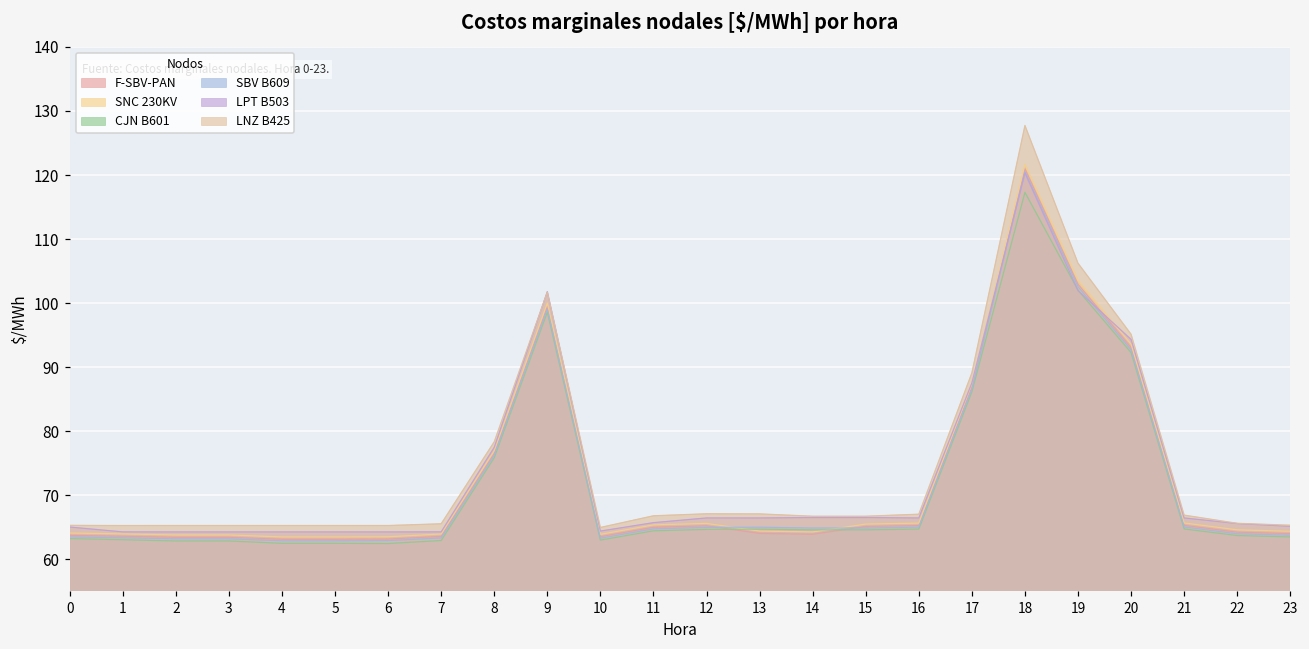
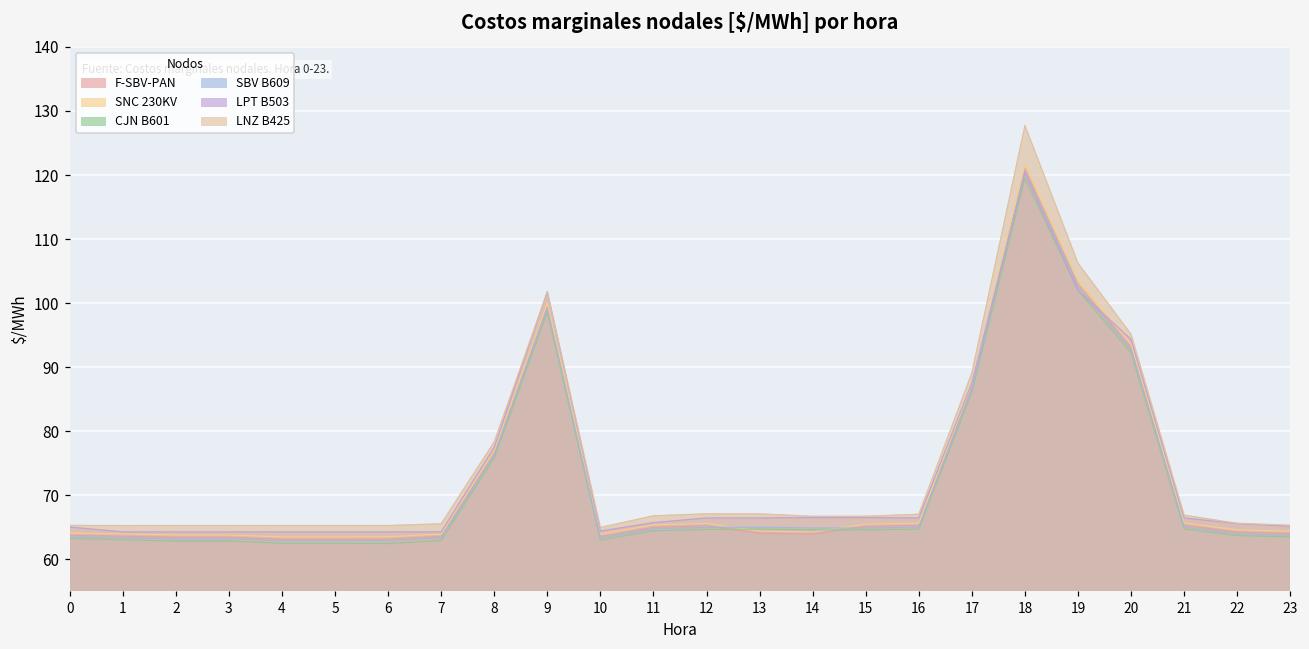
CJN B601, 18: 117 -> 120
